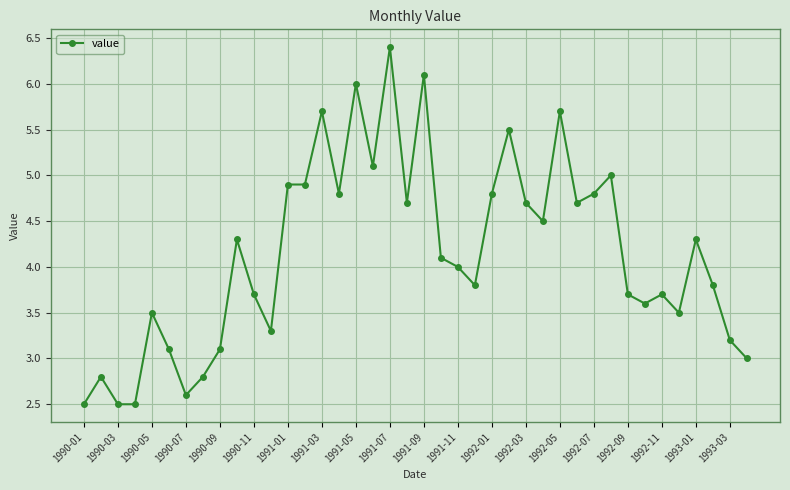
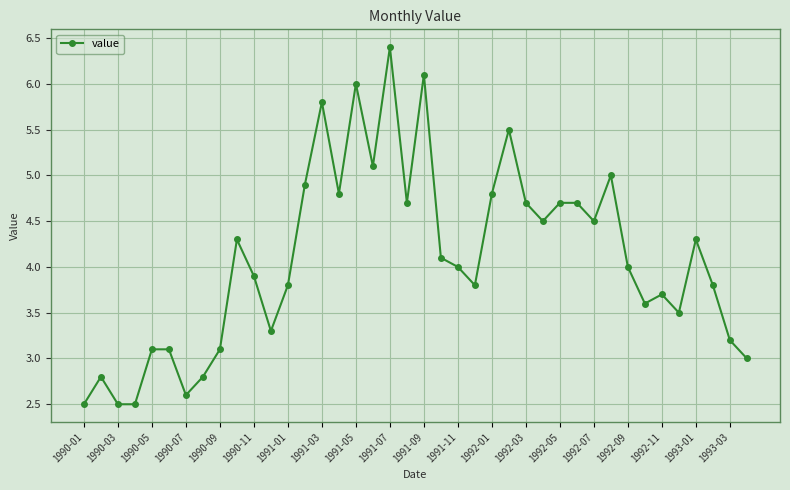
1990-05: 3.5 -> 3.1
1990-11: 3.7 -> 3.9
1991-01: 4.9 -> 3.8
1991-03: 5.7 -> 5.8
1992-05: 5.7 -> 4.7
1992-07: 4.8 -> 4.5
1992-09: 3.7 -> 4.0
